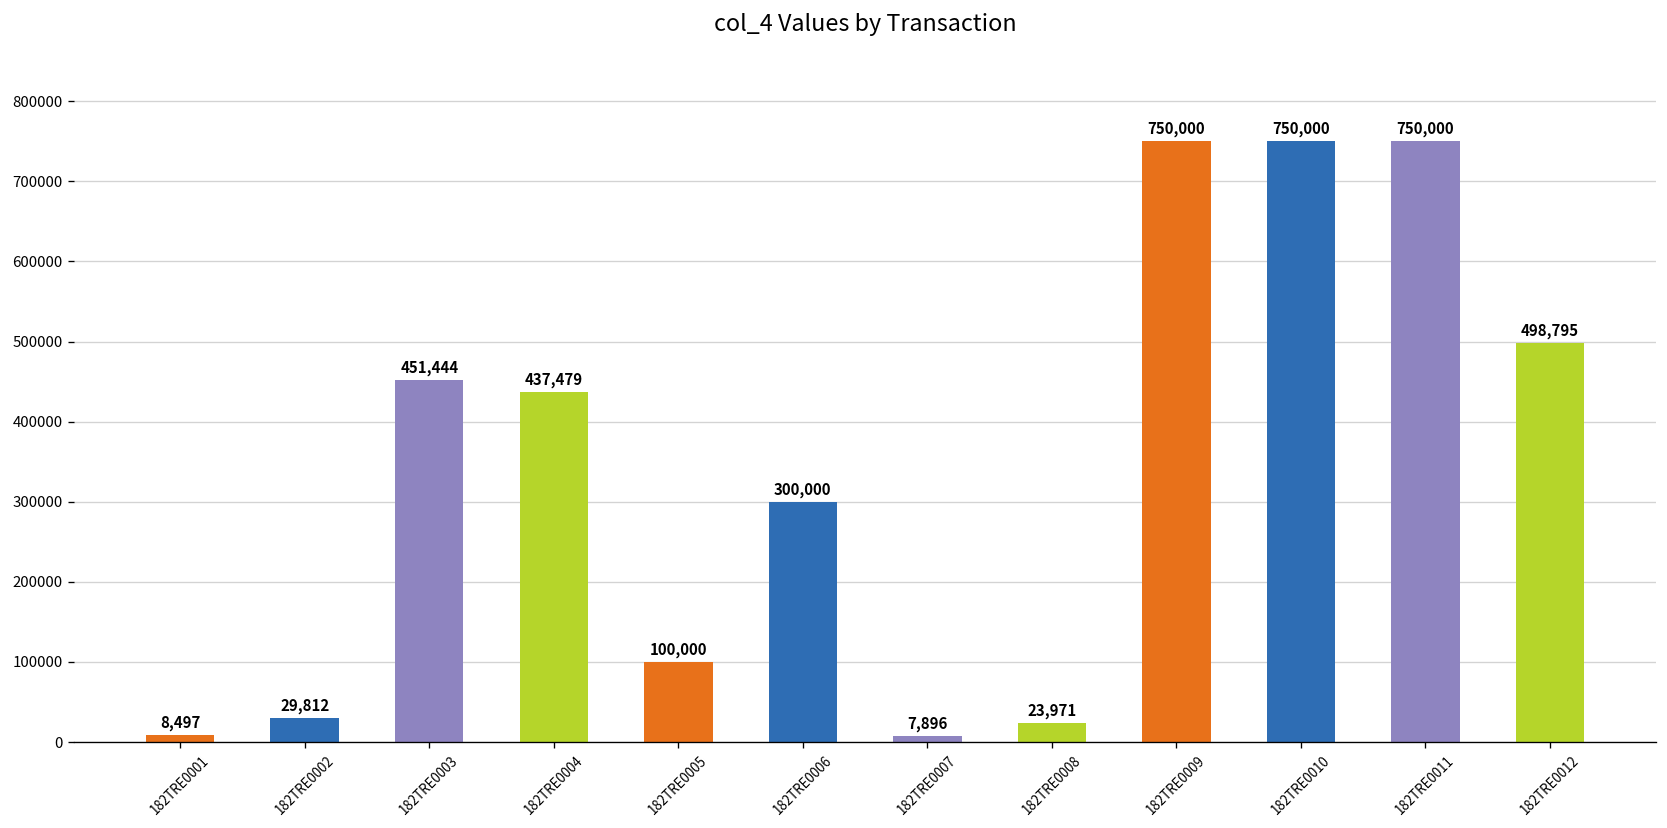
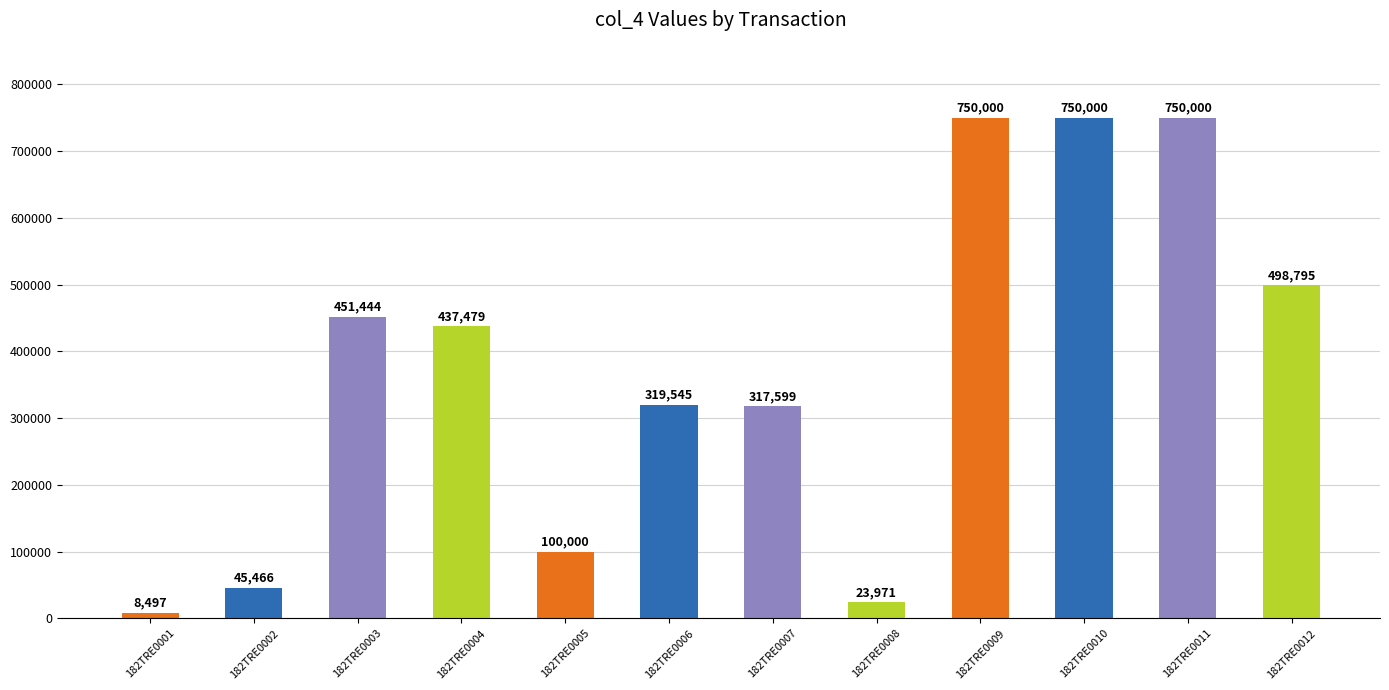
182TRE0002: 29,812 -> 45,466
182TRE0006: 300,000 -> 319,545
182TRE0007: 7,896 -> 317,599
